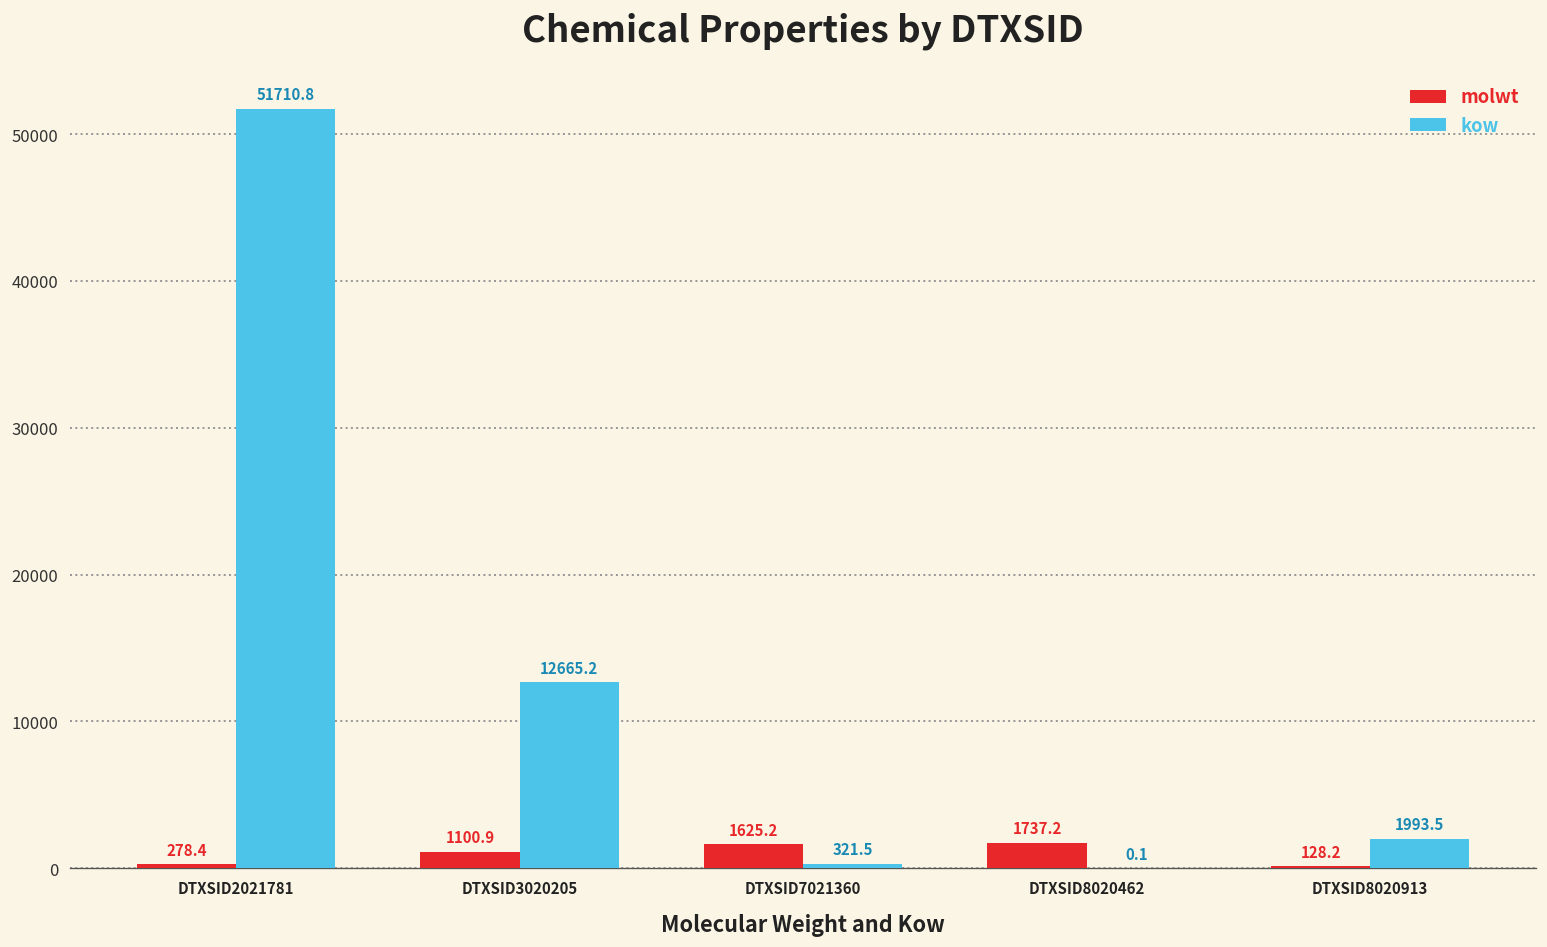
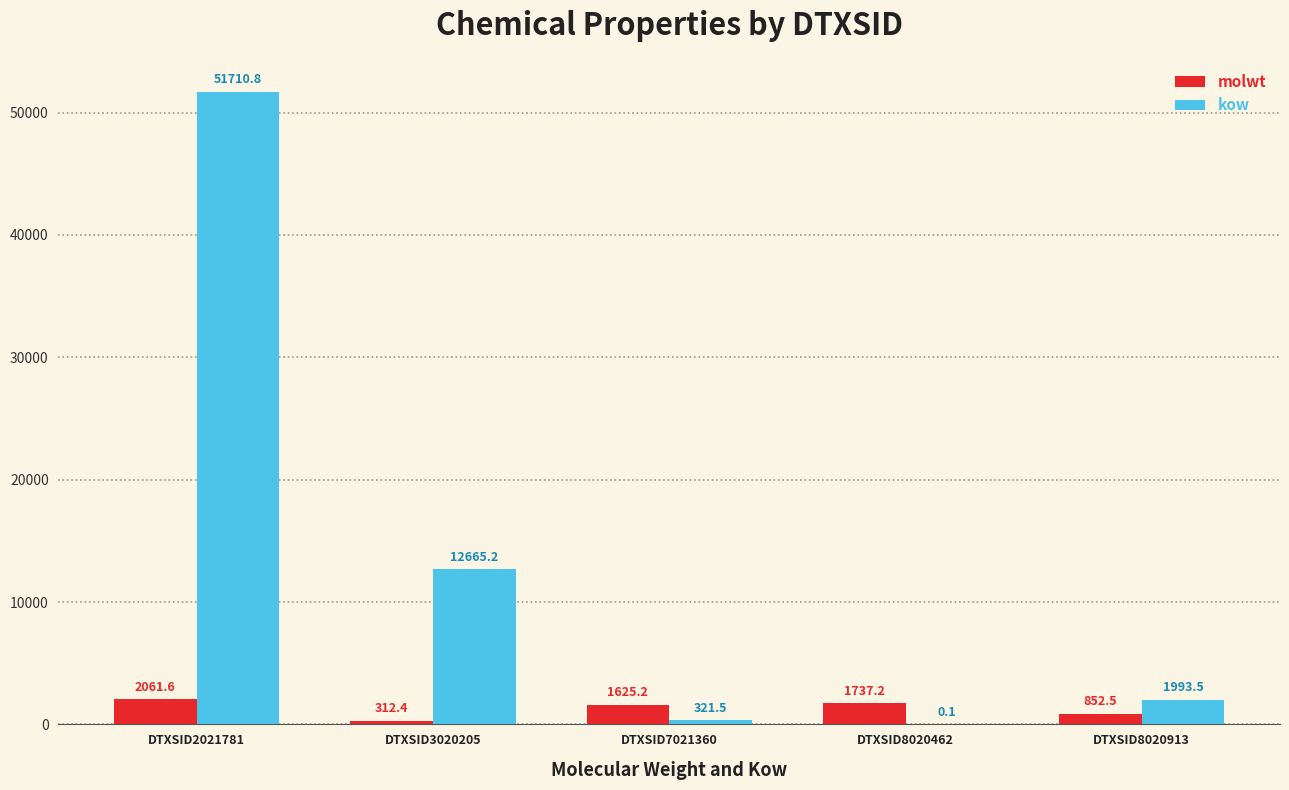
molwt, DTXSID2021781: 278.4 -> 2061.6
molwt, DTXSID3020205: 1100.9 -> 312.4
molwt, DTXSID8020913: 128.2 -> 852.5
